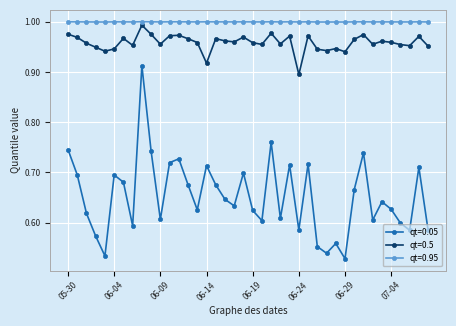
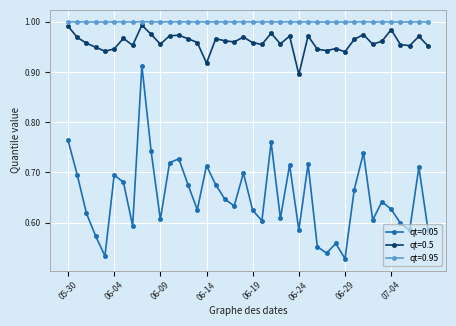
qt=0.05, 05-30: 0.75 -> 0.76
qt=0.5, 05-30: 0.98 -> 0.99
qt=0.5, 07-04: 0.96 -> 0.98
